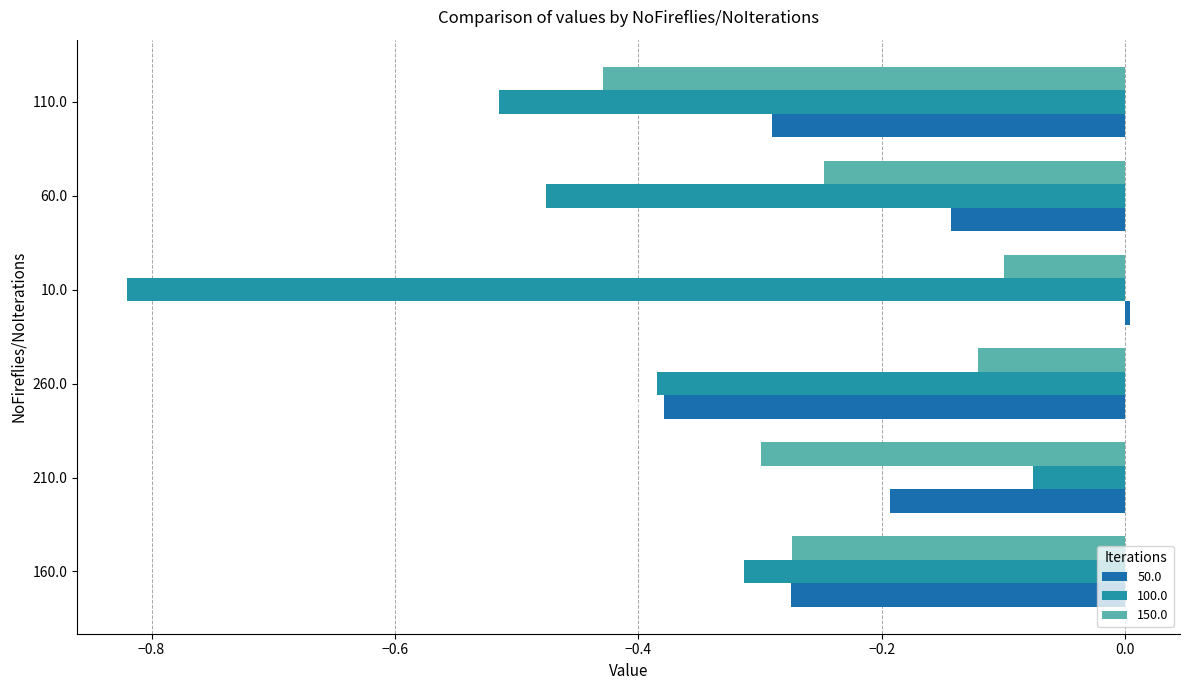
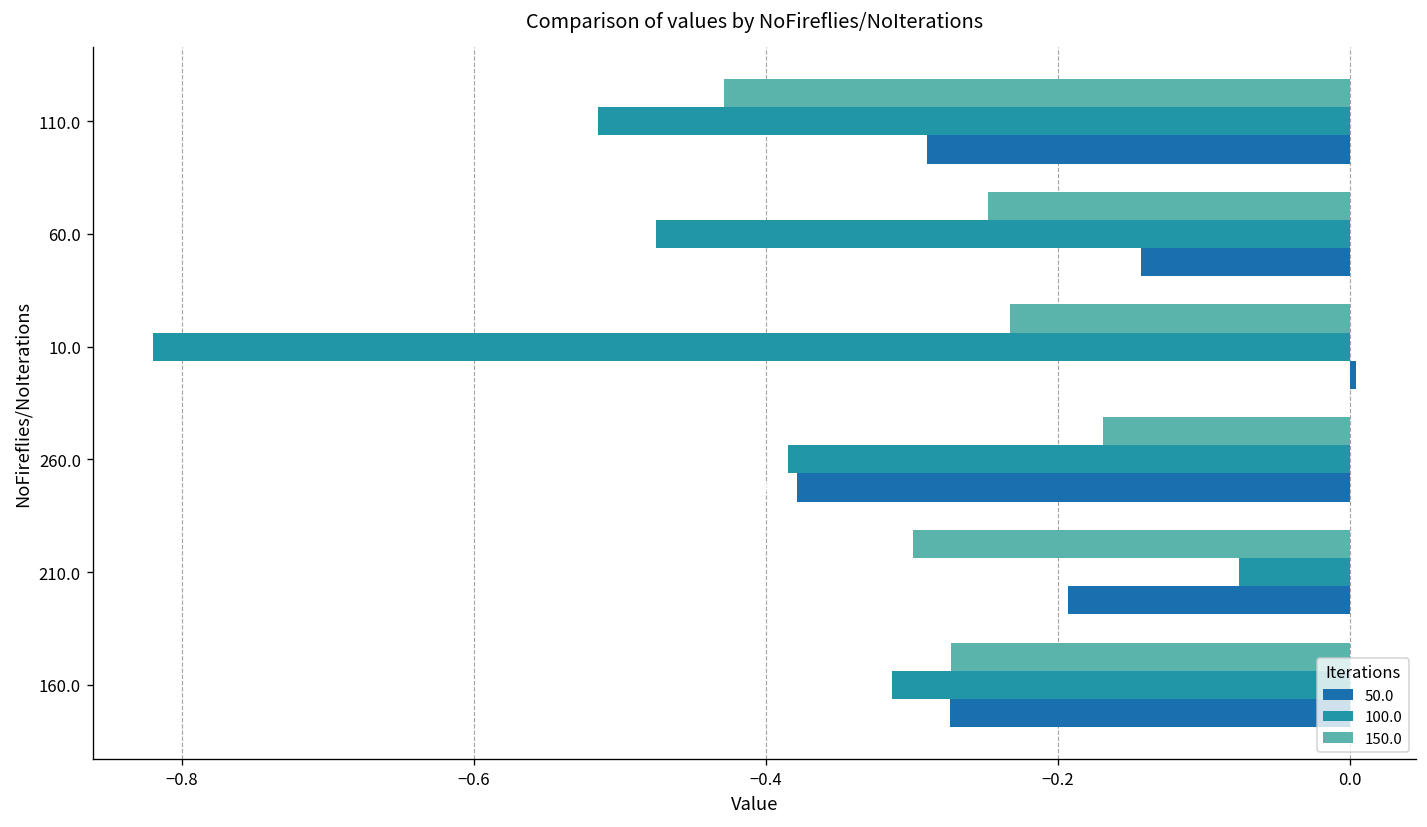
150.0, 10.0: -0.100 -> -0.233
150.0, 260.0: -0.121 -> -0.169
